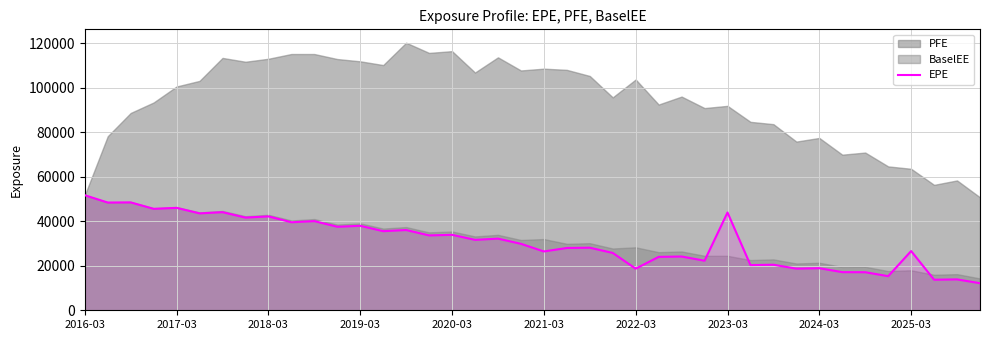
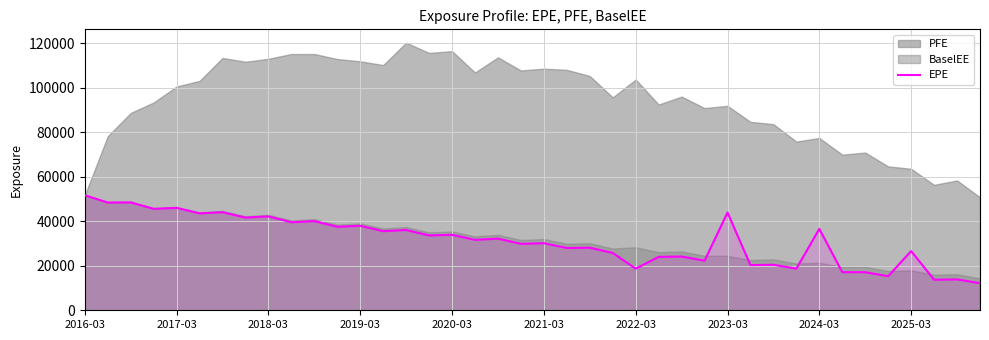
EPE, 2021-03: 26000 -> 30000
EPE, 2024-03: 19000 -> 37000
